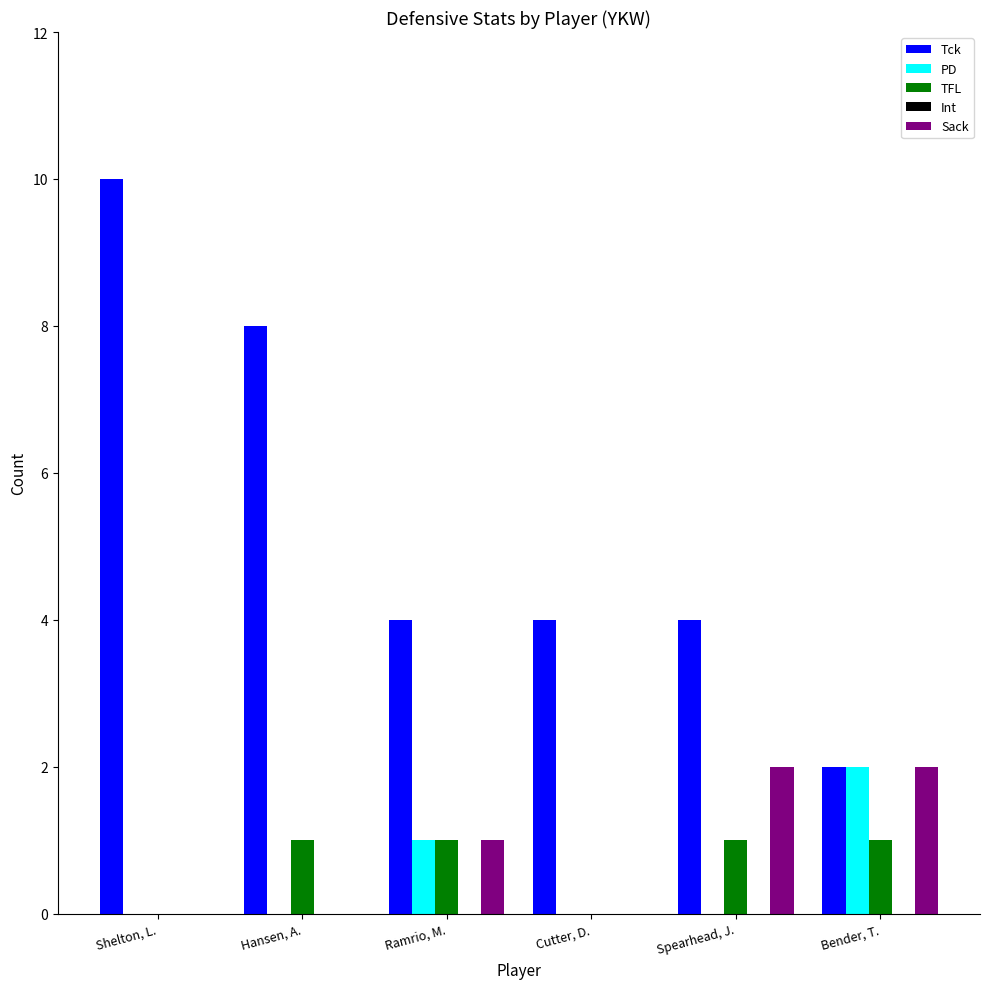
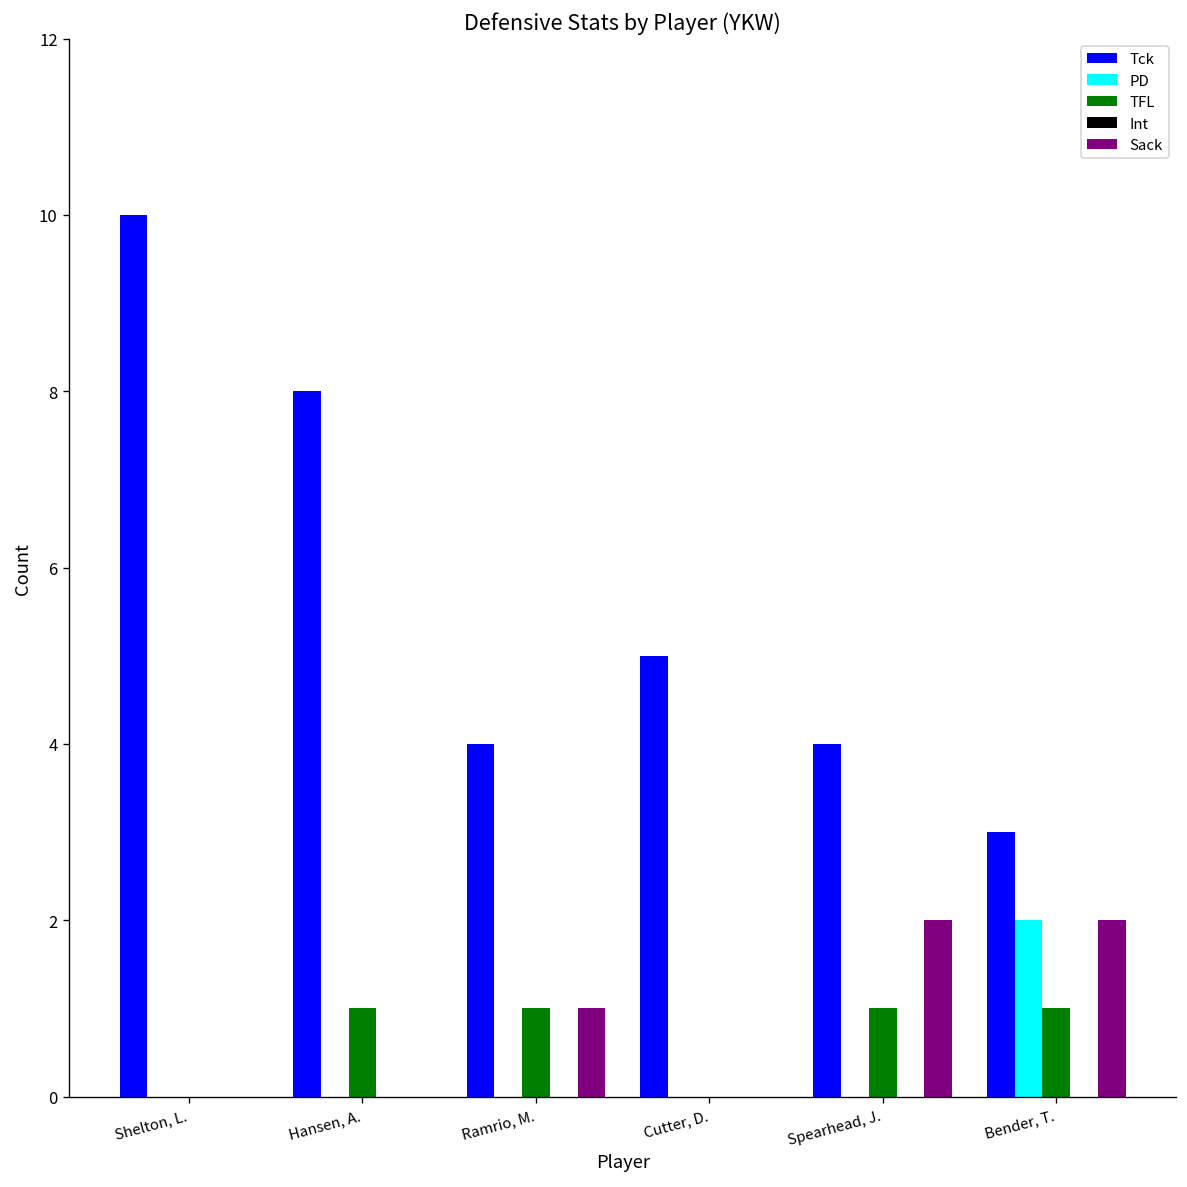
PD, Ramrio, M.: 1 -> 0
Tck, Cutter, D.: 4 -> 5
Tck, Bender, T.: 2 -> 3
